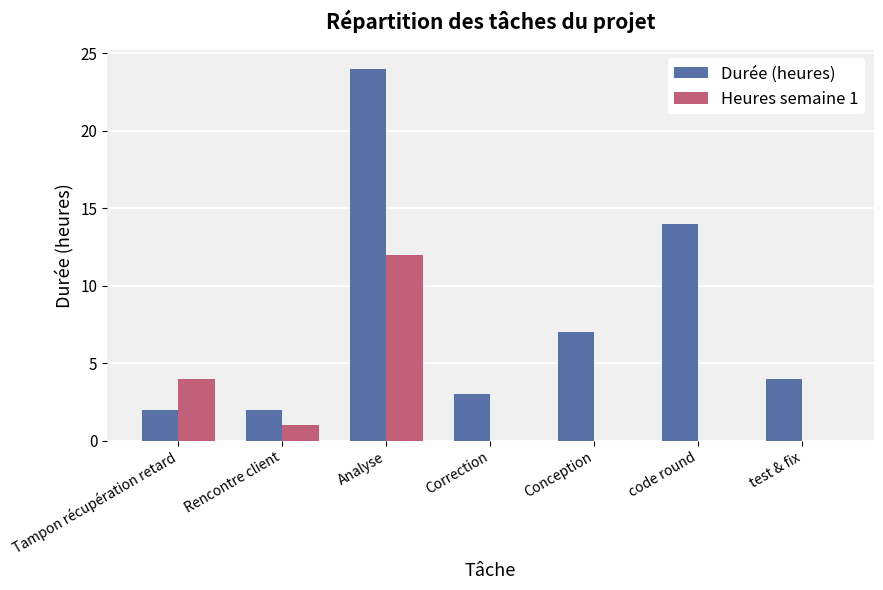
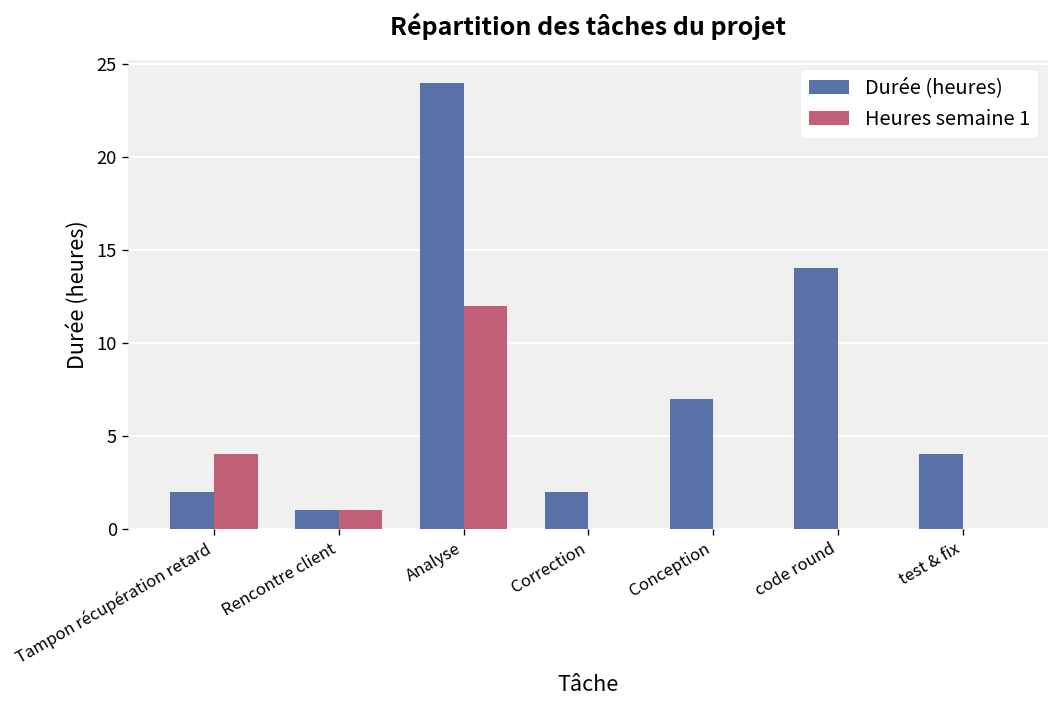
Durée (heures), Rencontre client: 2 -> 1
Durée (heures), Correction: 3 -> 2
